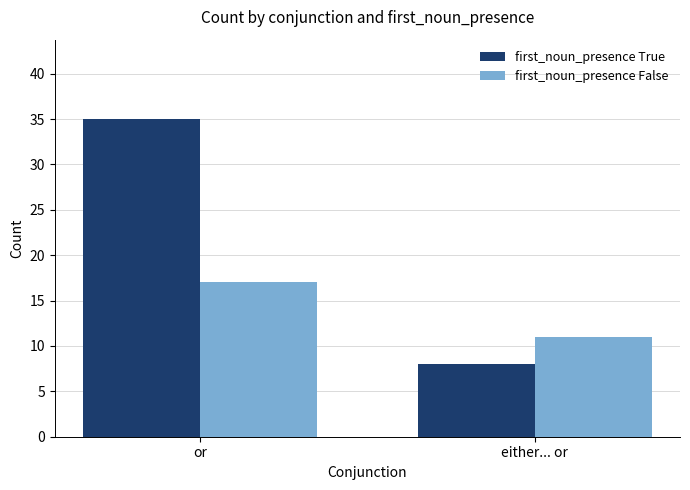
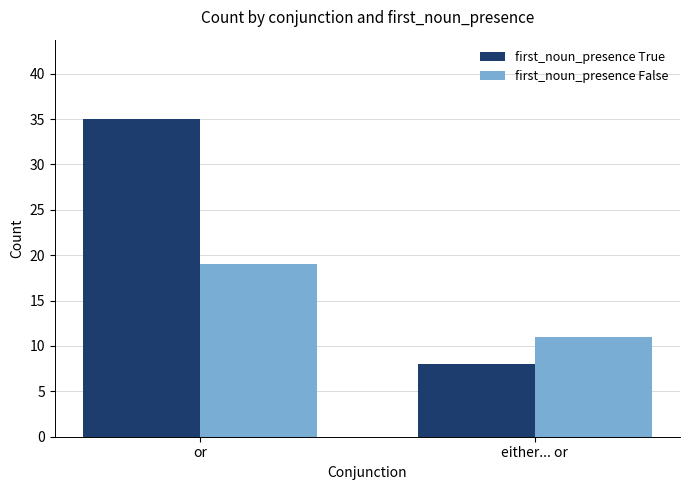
first_noun_presence False, or: 17 -> 19
